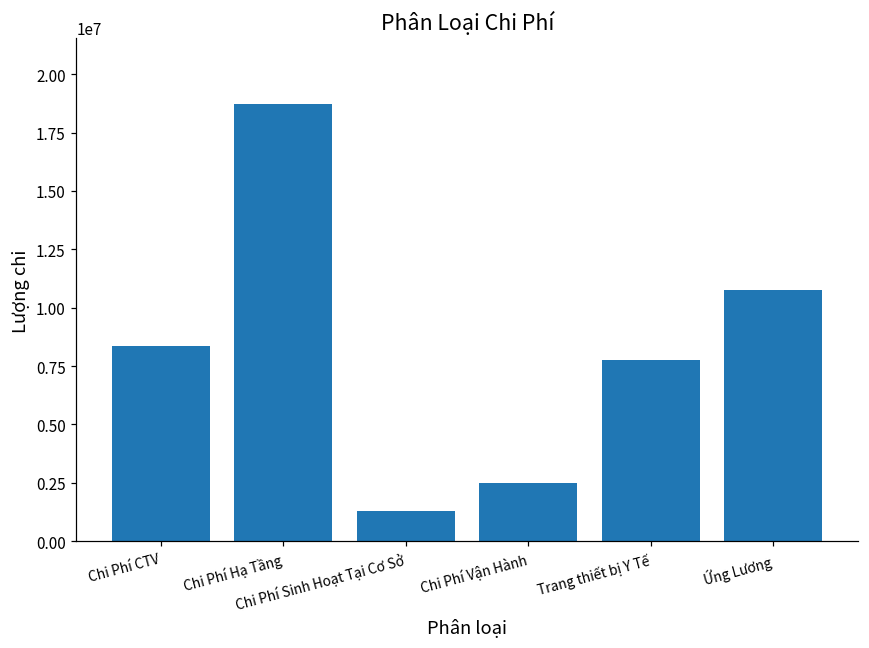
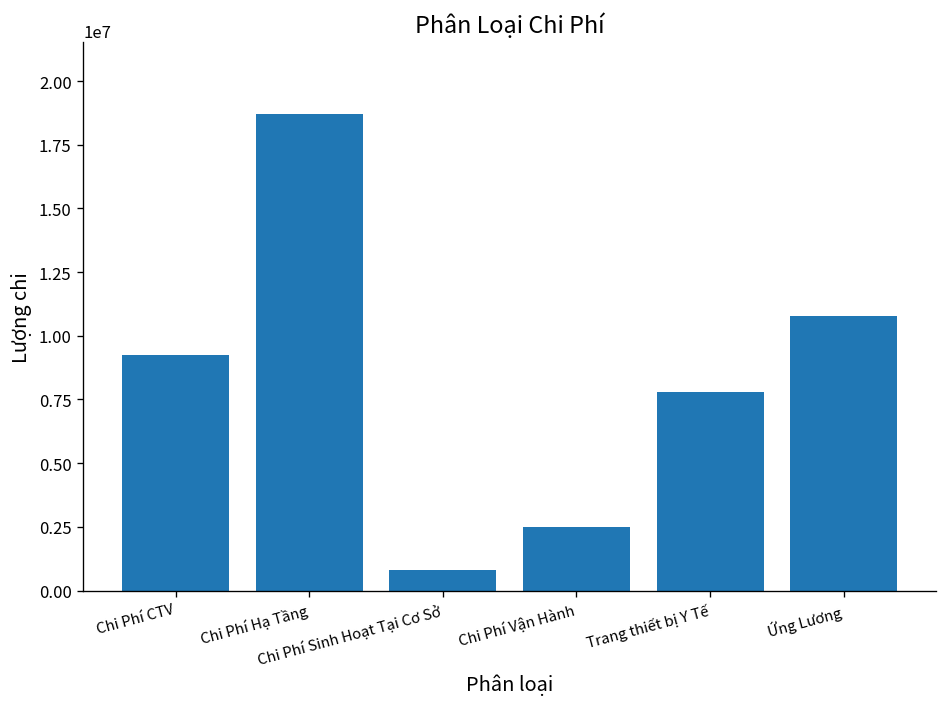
Chi Phí CTV: 8300000 -> 9300000
Chi Phí Sinh Hoạt Tại Cơ Sở: 1300000 -> 800000
